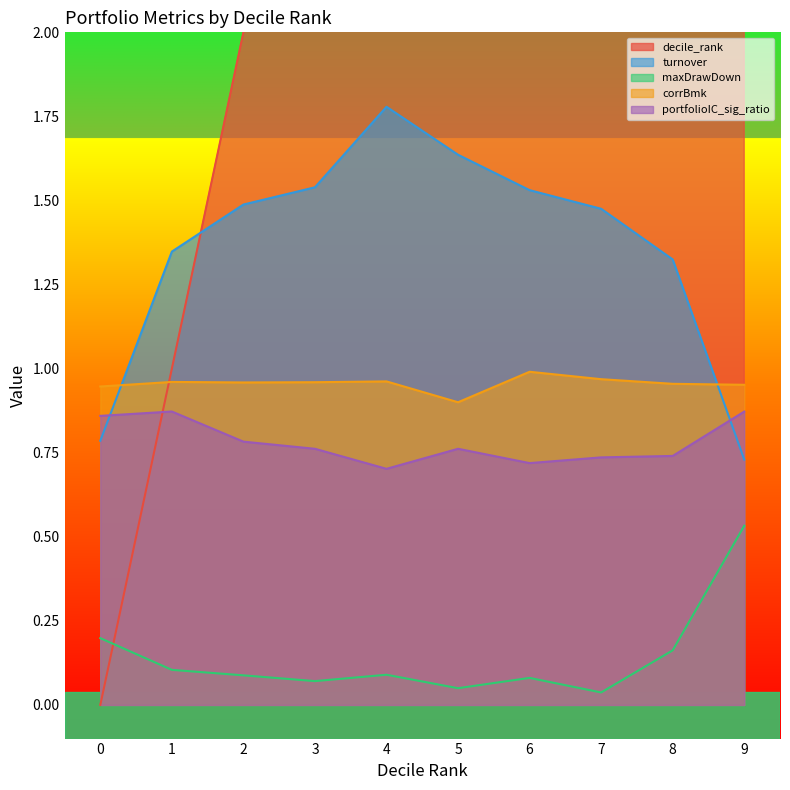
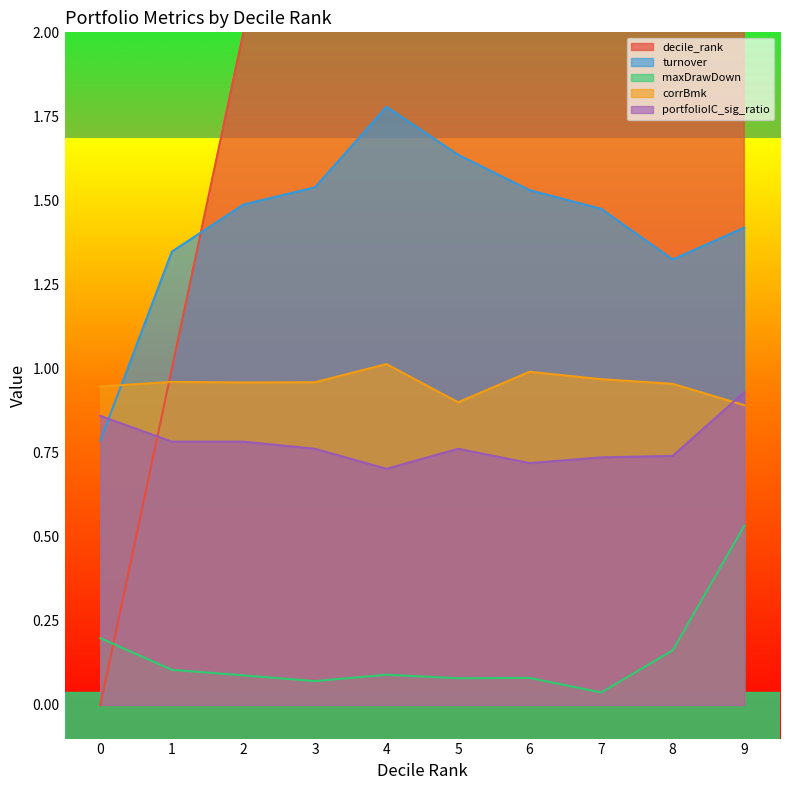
portfolioIC_sig_ratio, 1: 0.87 -> 0.78
corrBmk, 4: 0.96 -> 1.01
maxDrawDown, 5: 0.05 -> 0.08
turnover, 9: 0.73 -> 1.42
corrBmk, 9: 0.95 -> 0.89
portfolioIC_sig_ratio, 9: 0.87 -> 0.93
